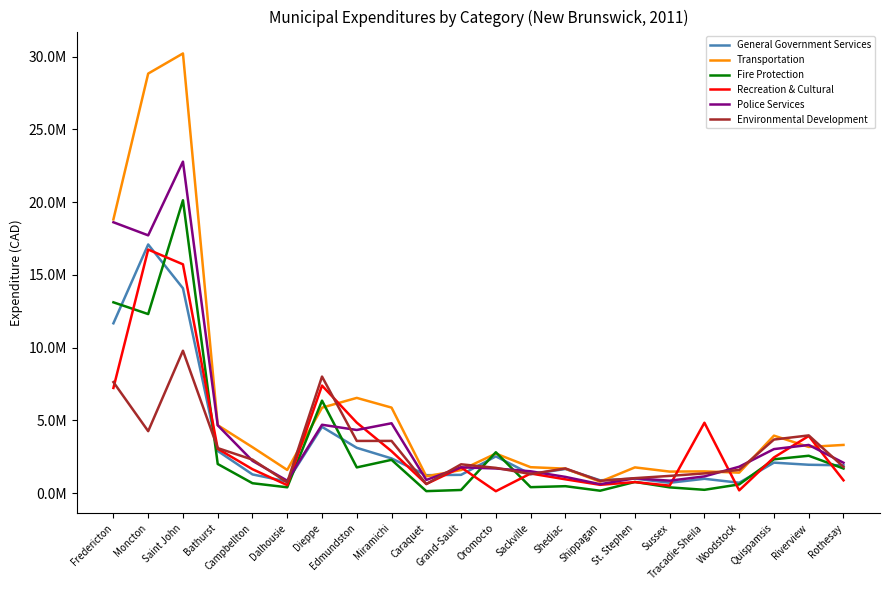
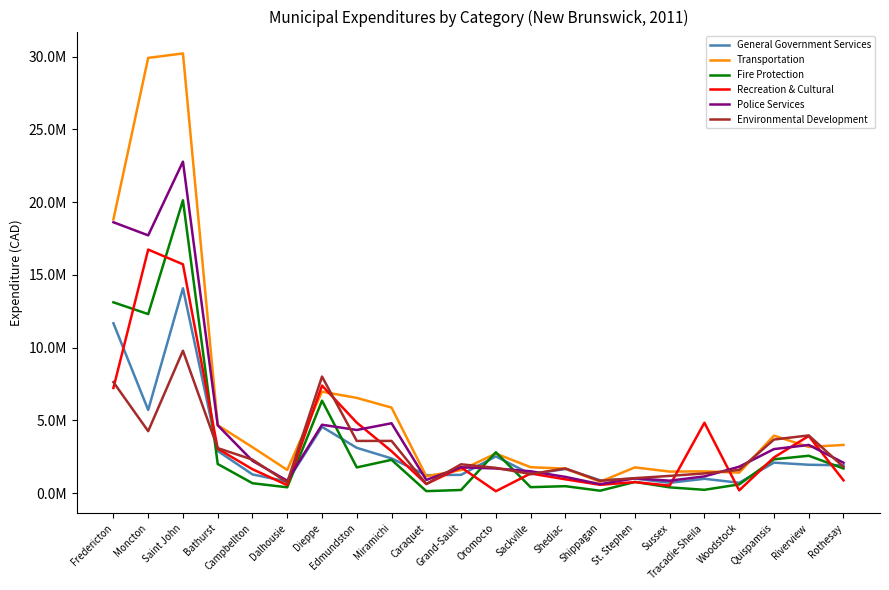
General Government Services, Moncton: 17100000 -> 5700000
Transportation, Moncton: 28800000 -> 29900000
Transportation, Dieppe: 5900000 -> 7000000
